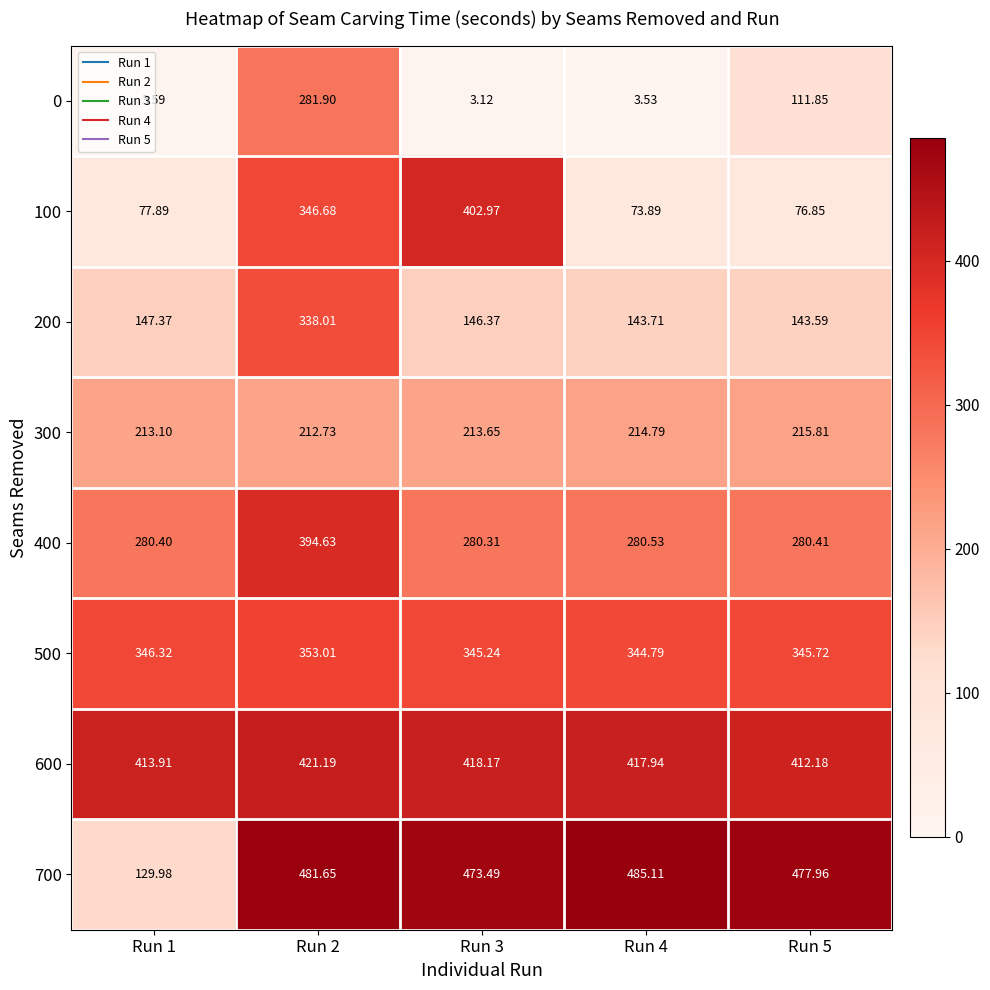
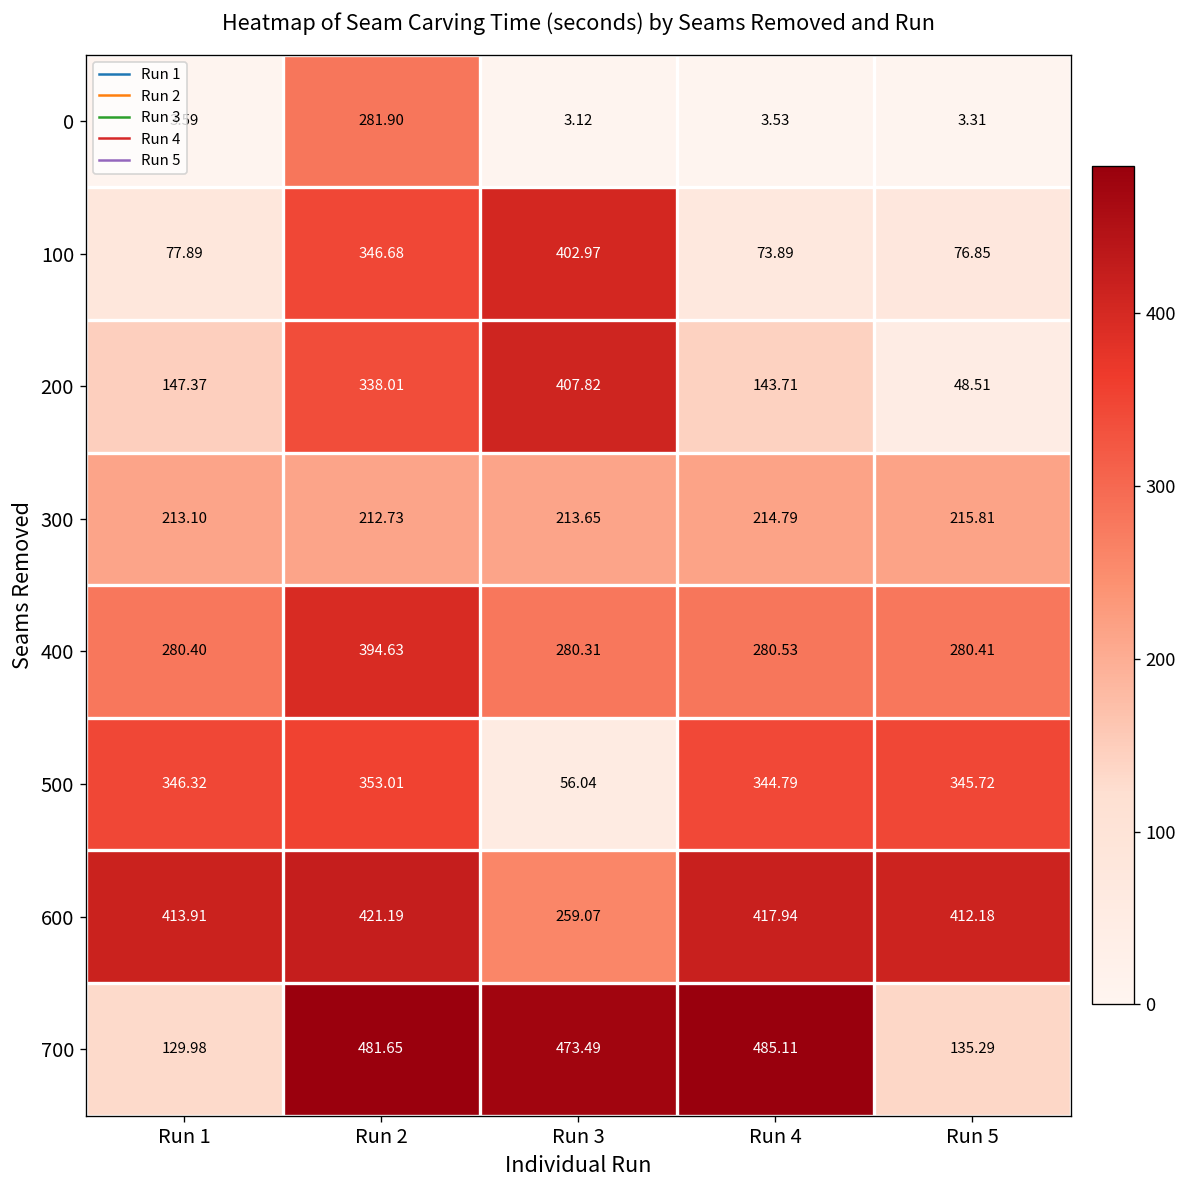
0, Run 5: 111.85 -> 3.31
200, Run 3: 146.37 -> 407.82
200, Run 5: 143.59 -> 48.51
500, Run 3: 345.24 -> 56.04
600, Run 3: 418.17 -> 259.07
700, Run 5: 477.96 -> 135.29
